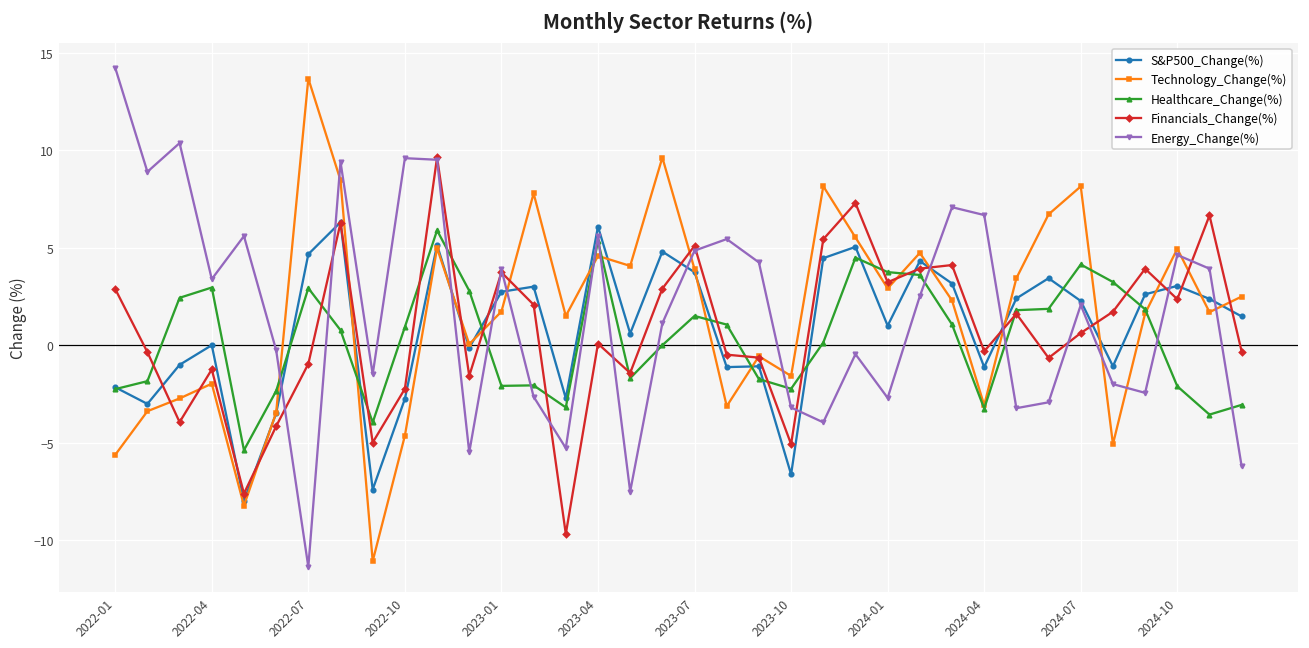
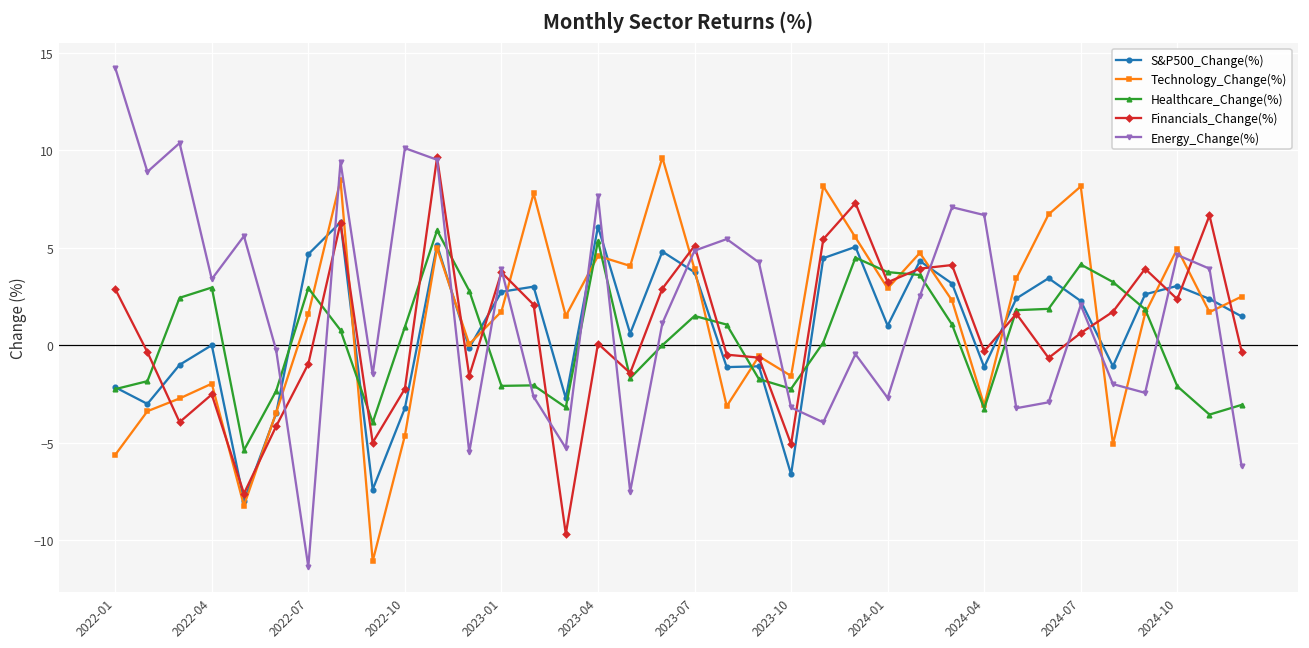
Financials_Change(%), 2022-04: -1.2 -> -2.5
Technology_Change(%), 2022-07: 13.7 -> 1.6
S&P500_Change(%), 2022-10: -2.8 -> -3.2
Energy_Change(%), 2022-10: 9.6 -> 10.1
Energy_Change(%), 2023-04: 5.6 -> 7.6
